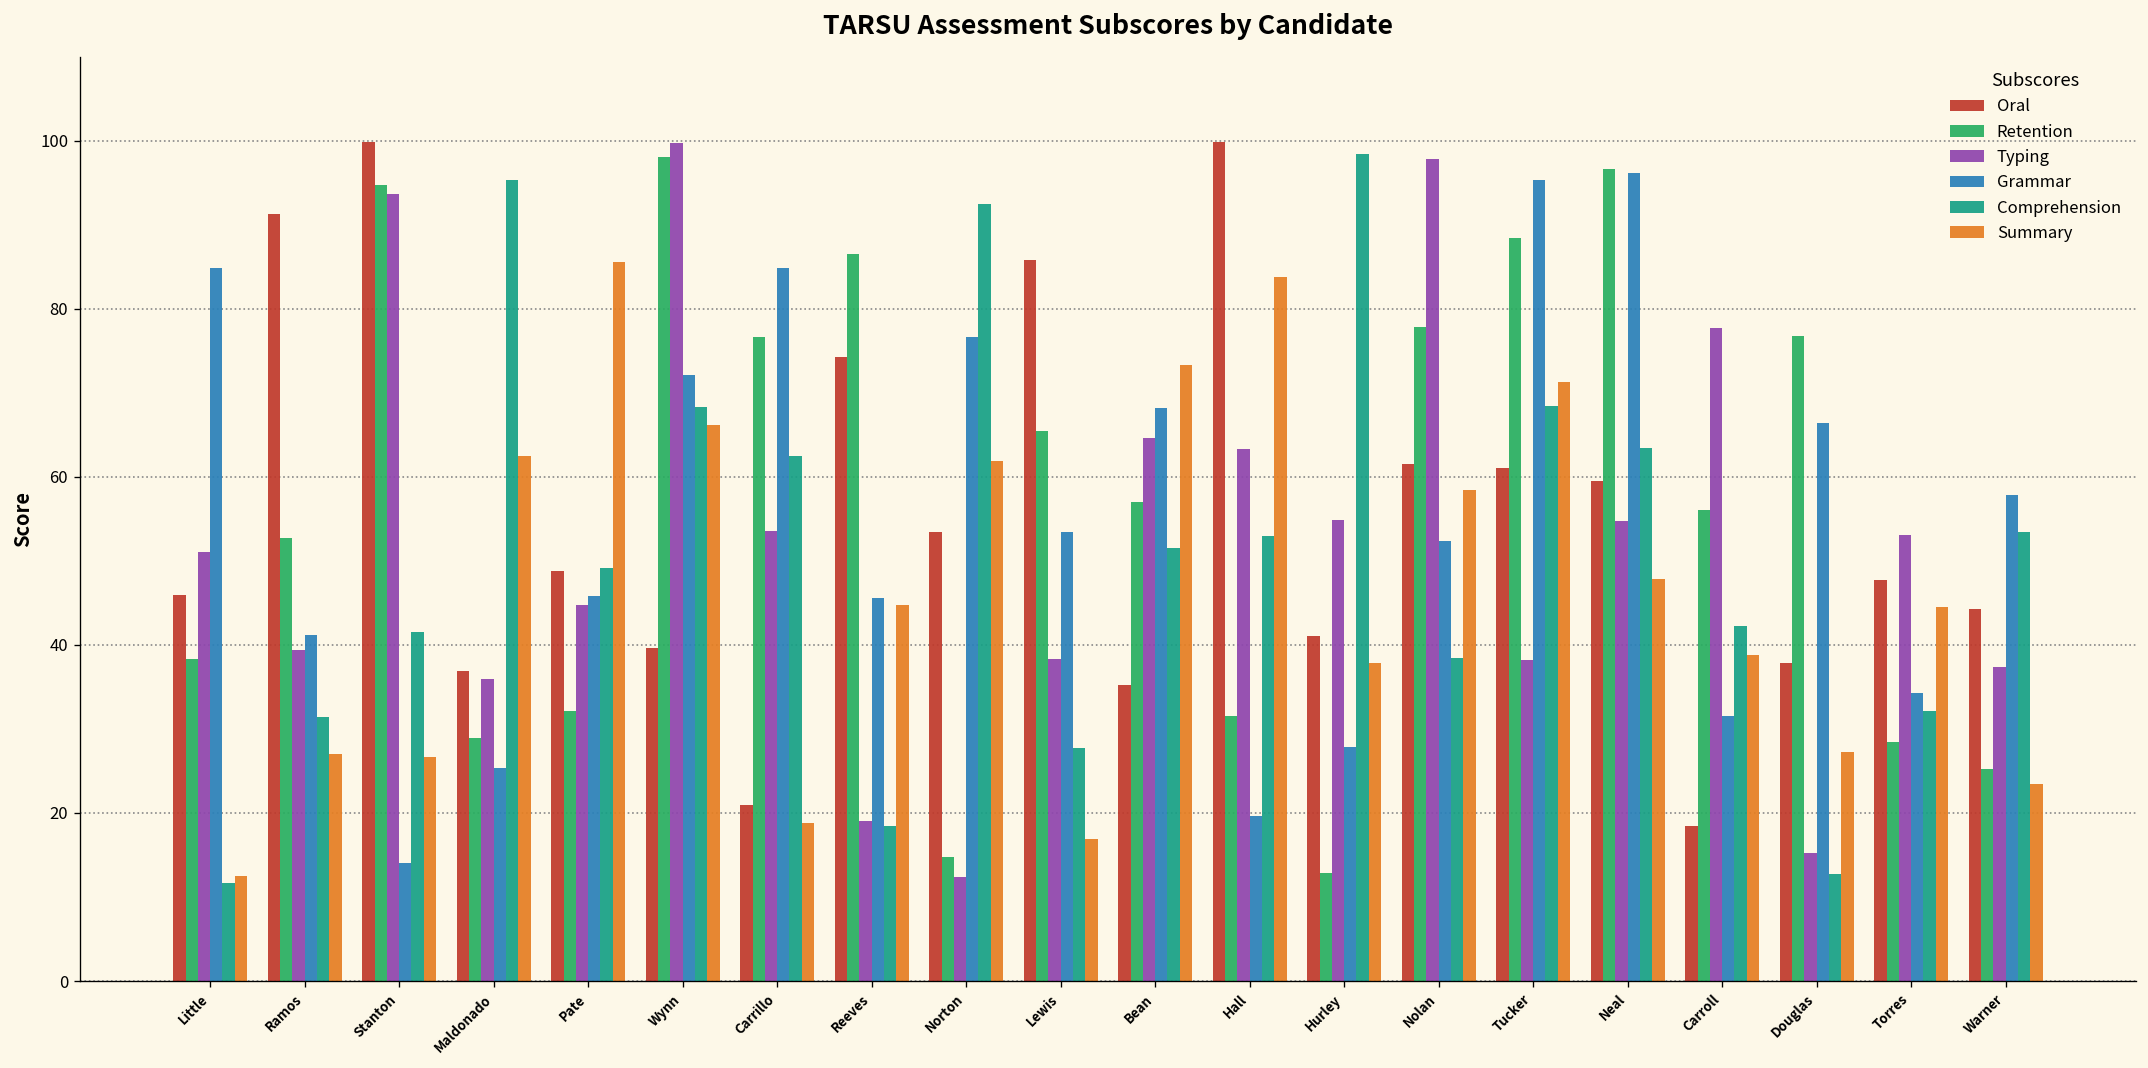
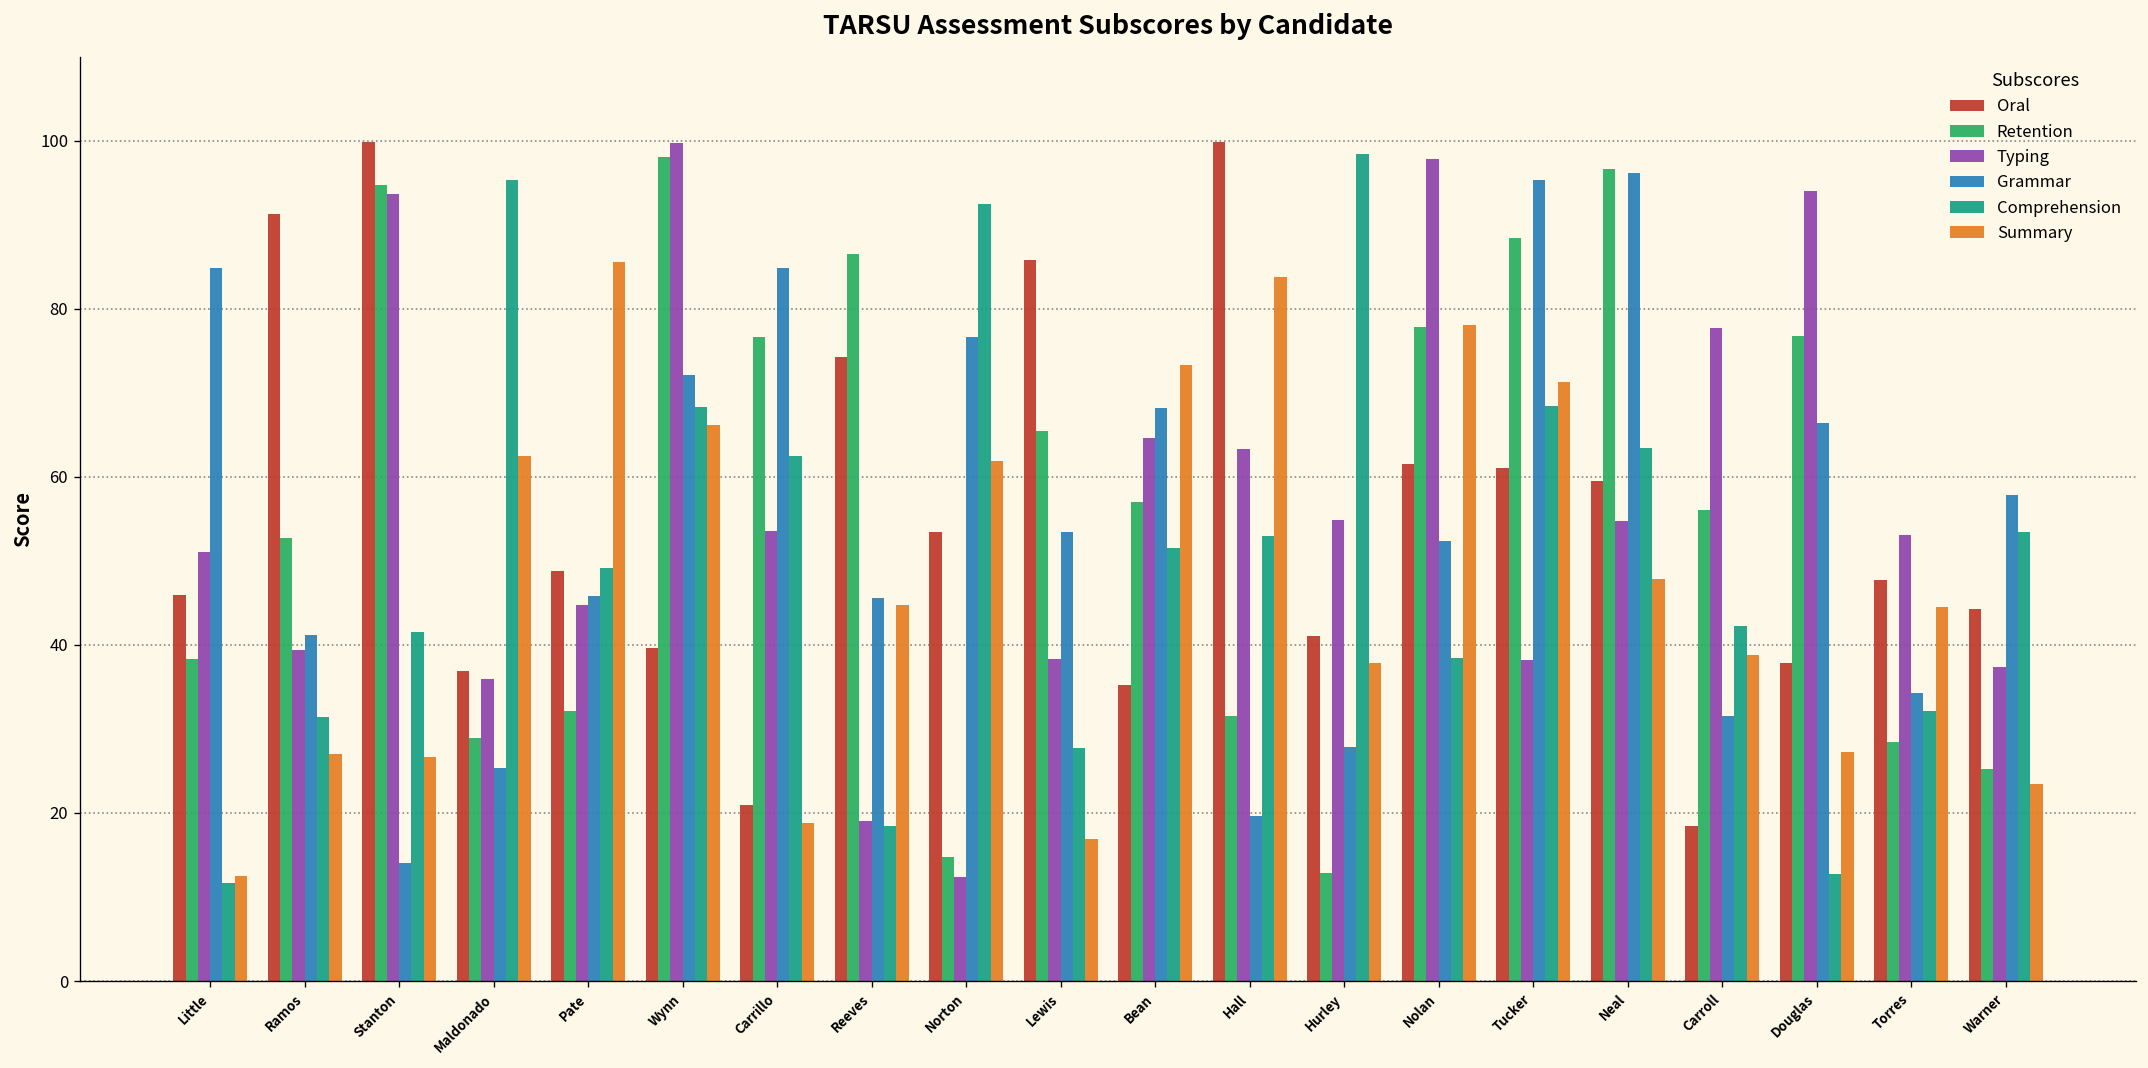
Summary, Nolan: 59 -> 78
Typing, Douglas: 15 -> 94
